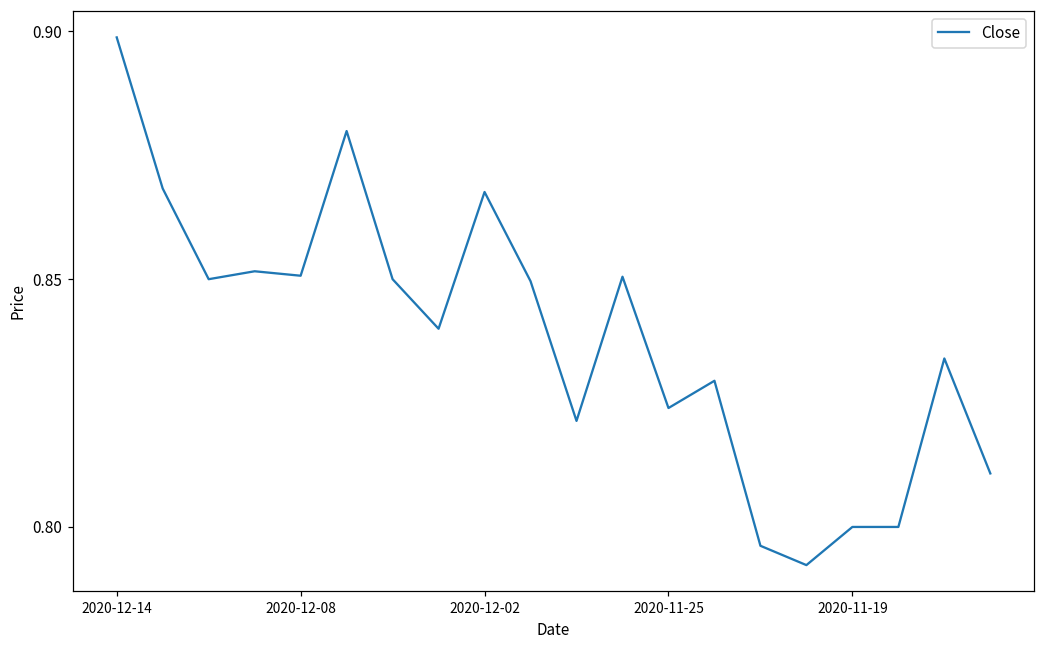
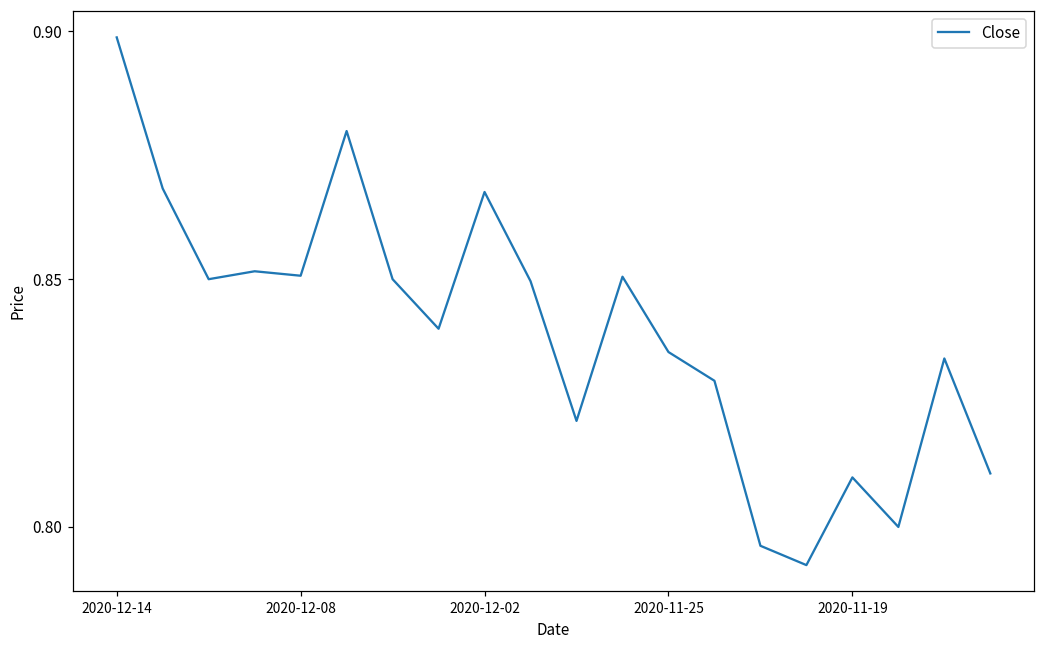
2020-11-25: 0.824 -> 0.835
2020-11-19: 0.80 -> 0.81
